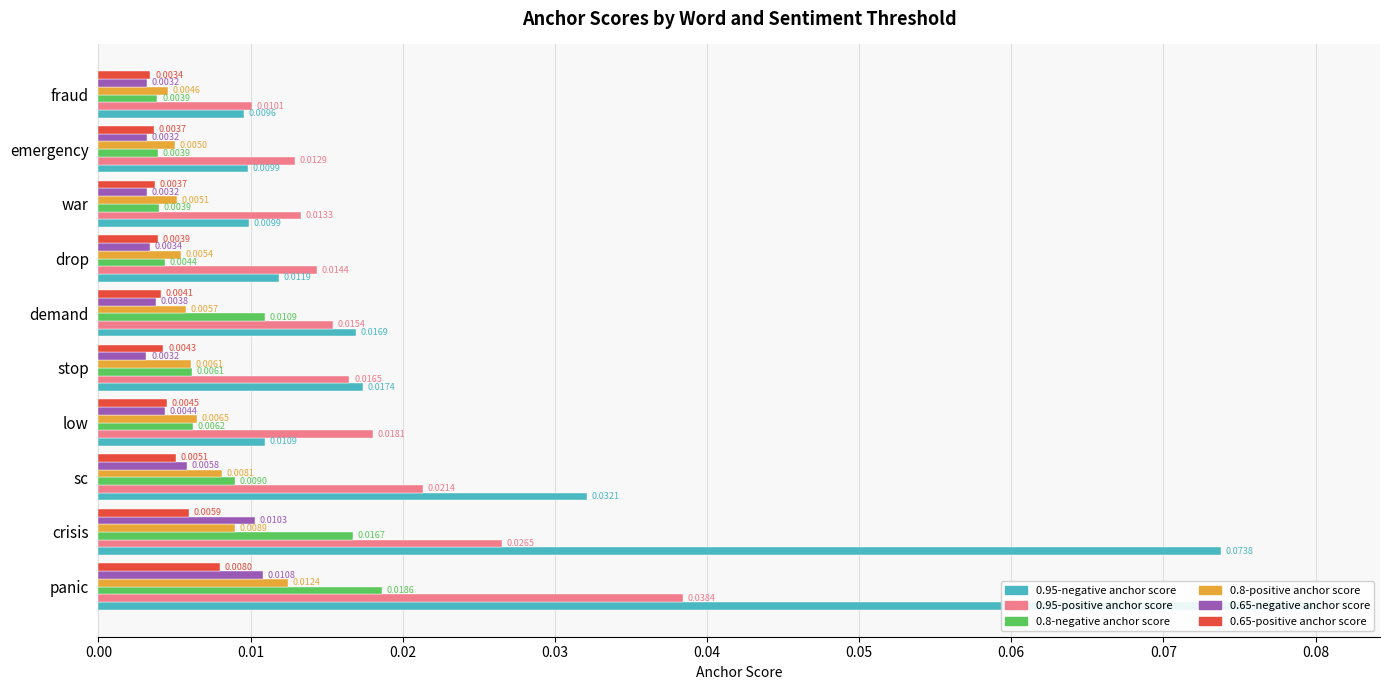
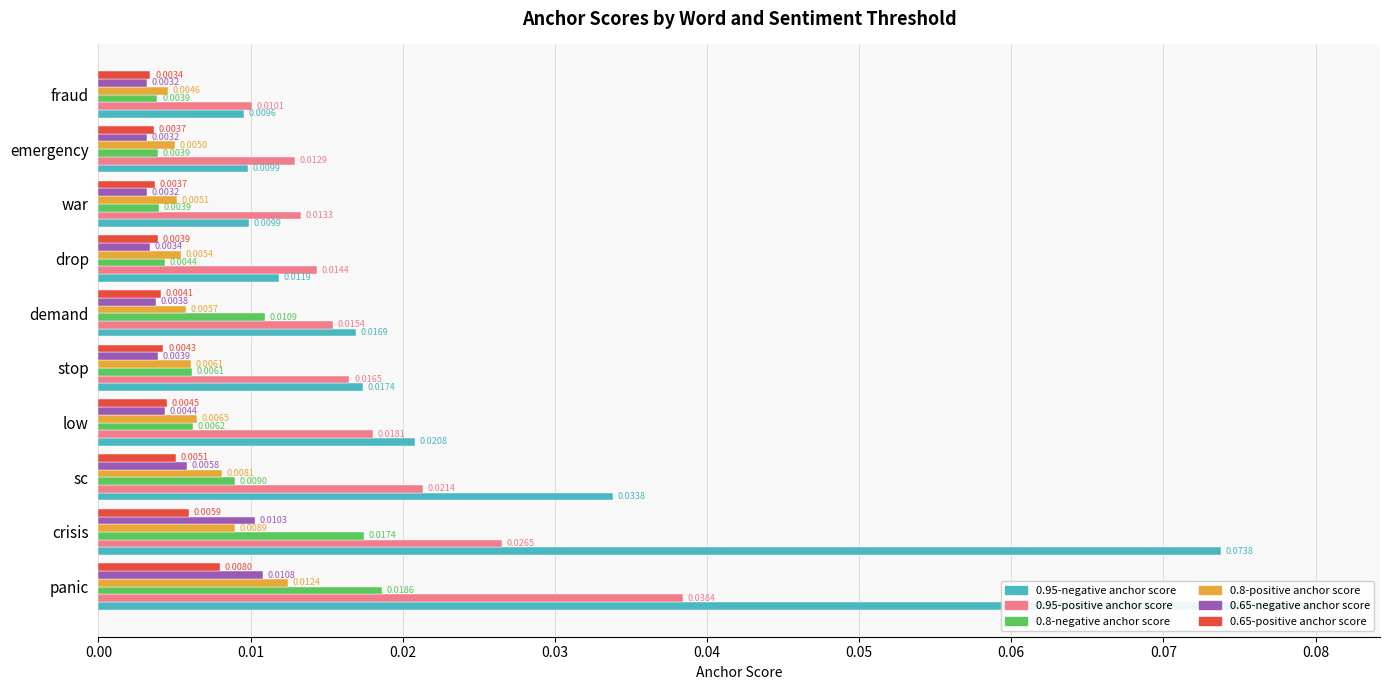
0.65-negative anchor score, stop: 0.0032 -> 0.0039
0.95-negative anchor score, low: 0.0109 -> 0.0208
0.95-negative anchor score, sc: 0.0321 -> 0.0338
0.8-negative anchor score, crisis: 0.0167 -> 0.0174
